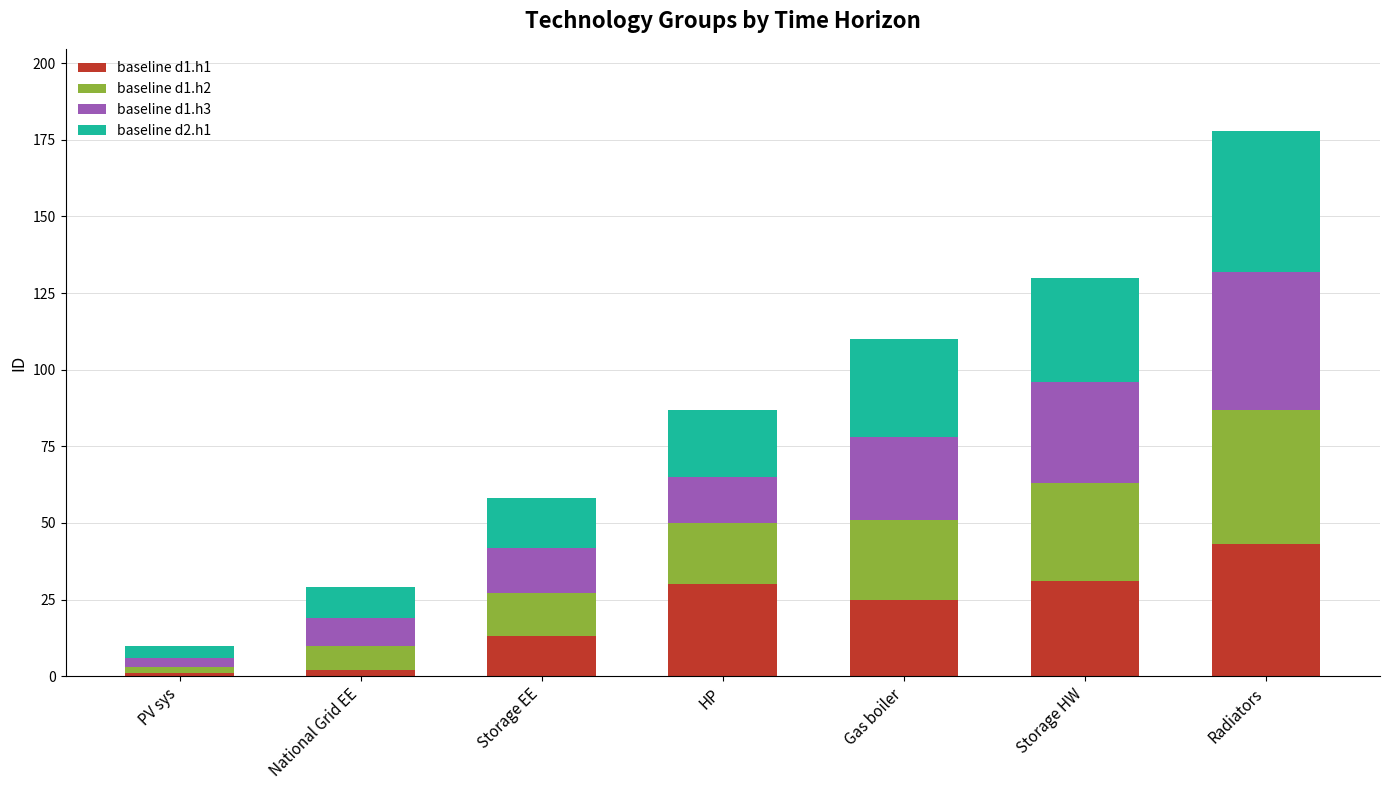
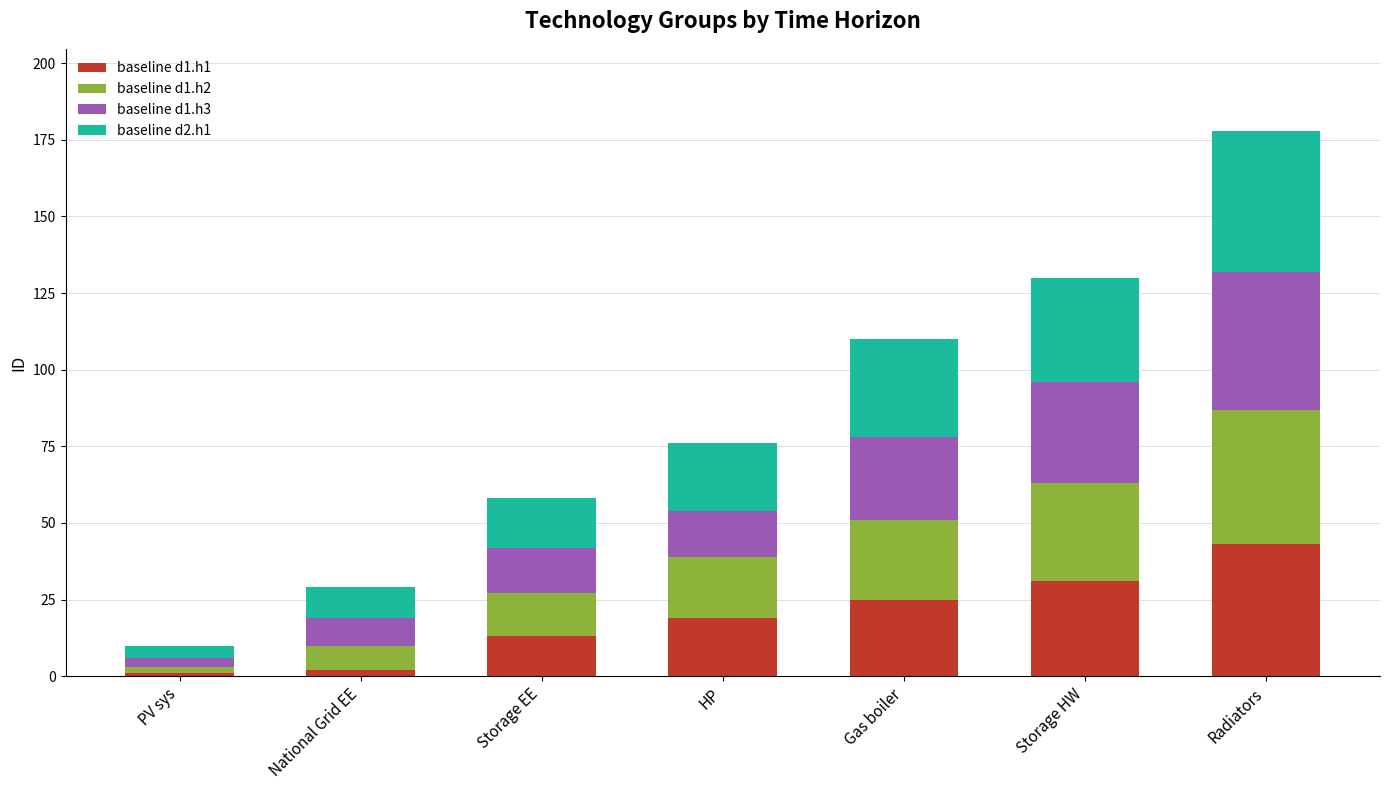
baseline d1.h1, HP: 30 -> 19
